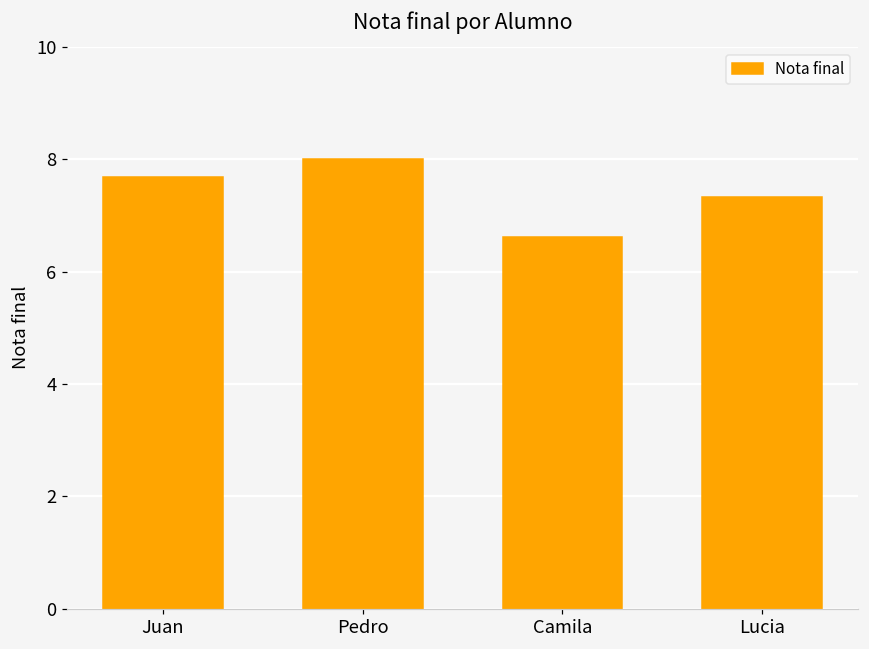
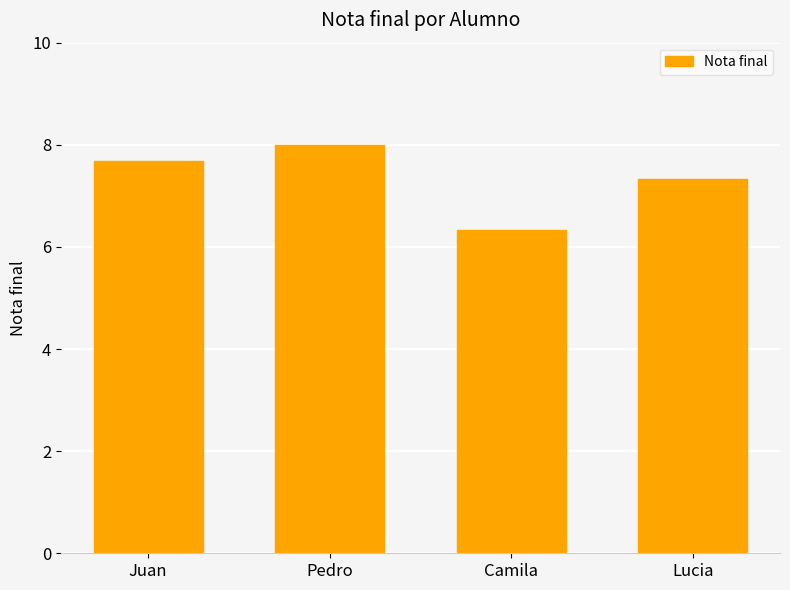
Camila: 6.6 -> 6.3
